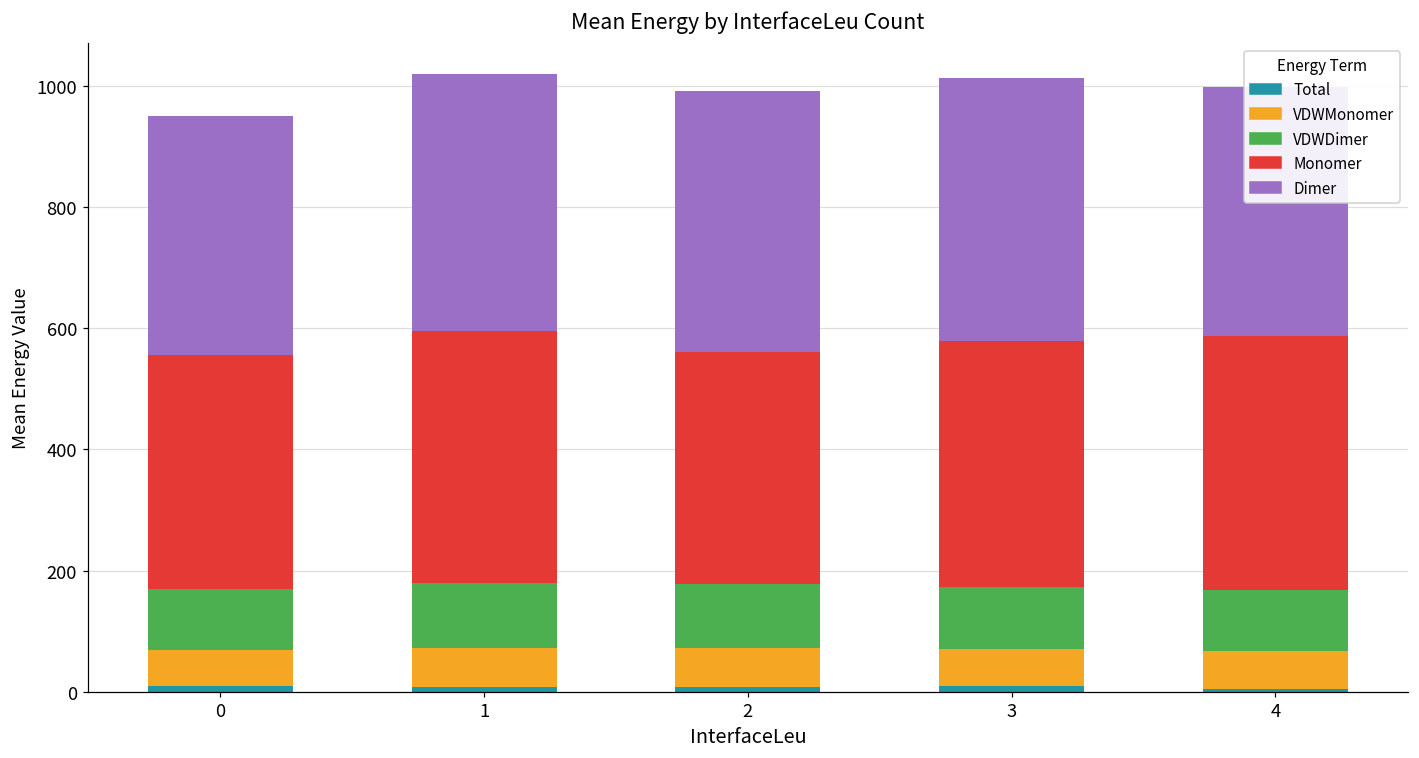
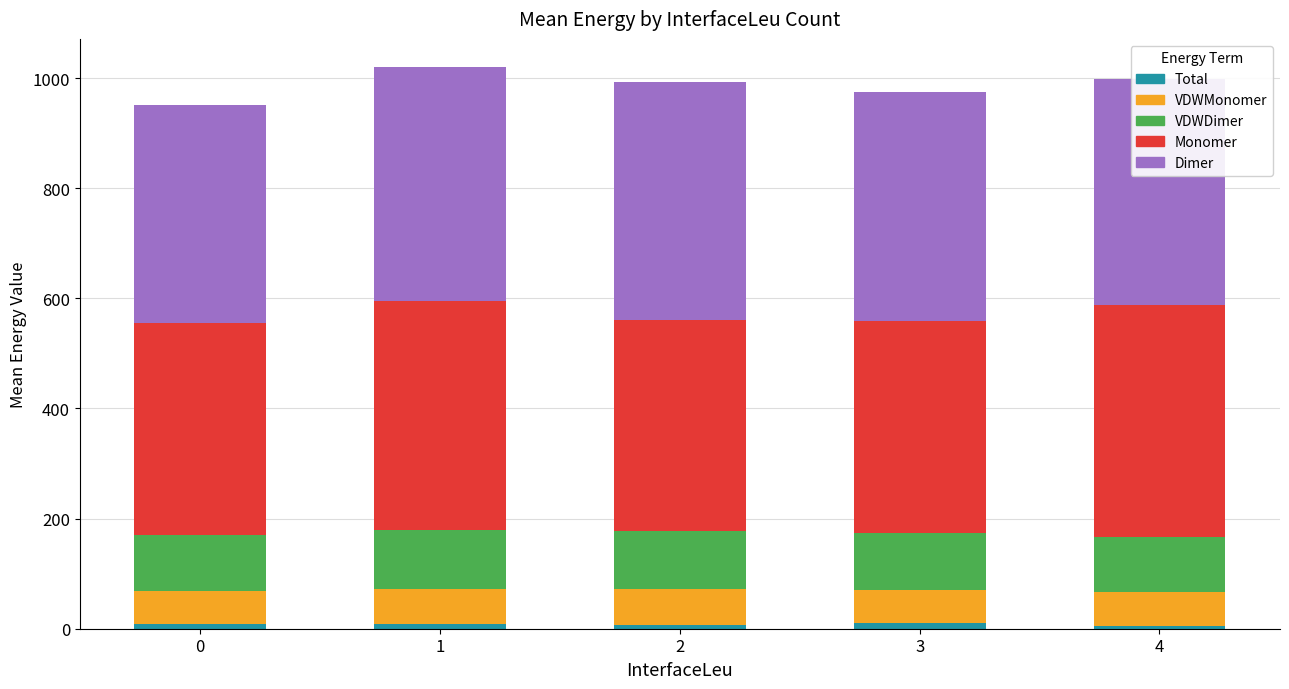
Monomer, 3: 410 -> 380
Dimer, 3: 430 -> 420
